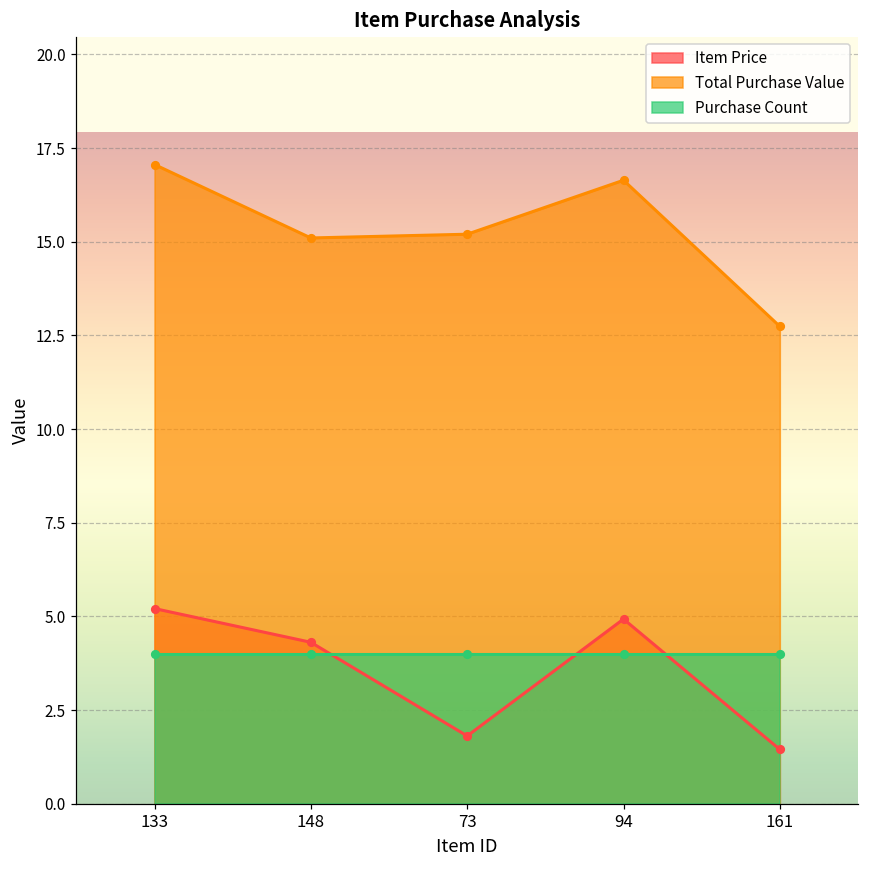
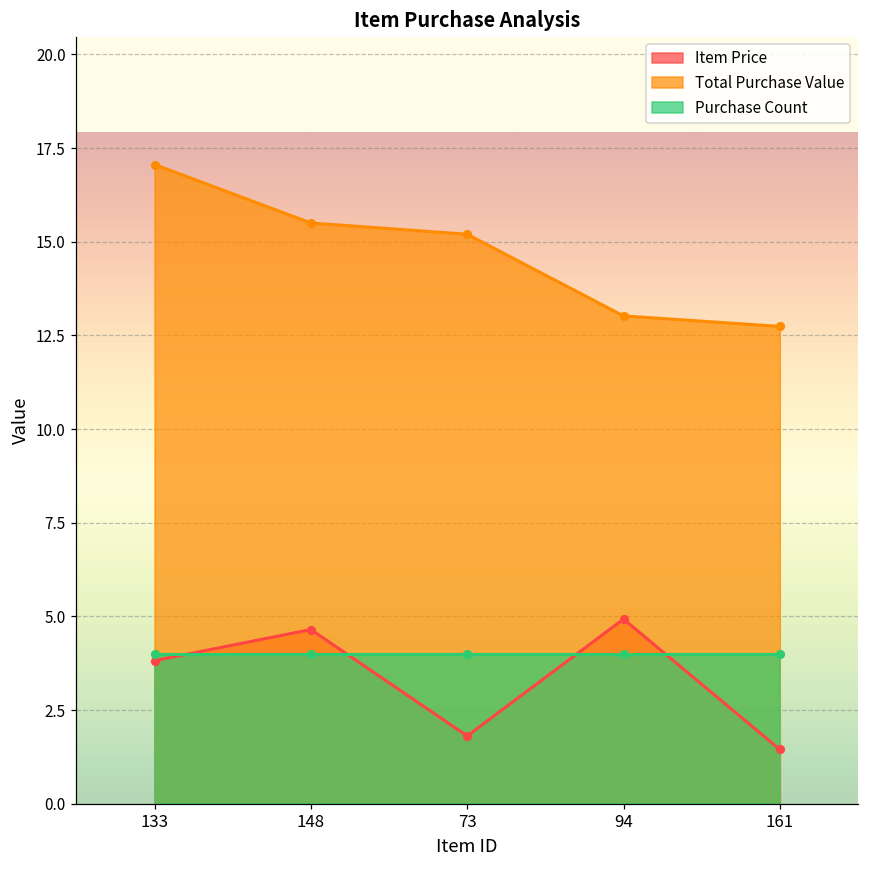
Item Price, 133: 5.2 -> 3.8
Item Price, 148: 4.3 -> 4.7
Total Purchase Value, 148: 15.1 -> 15.5
Total Purchase Value, 94: 16.6 -> 13.0
